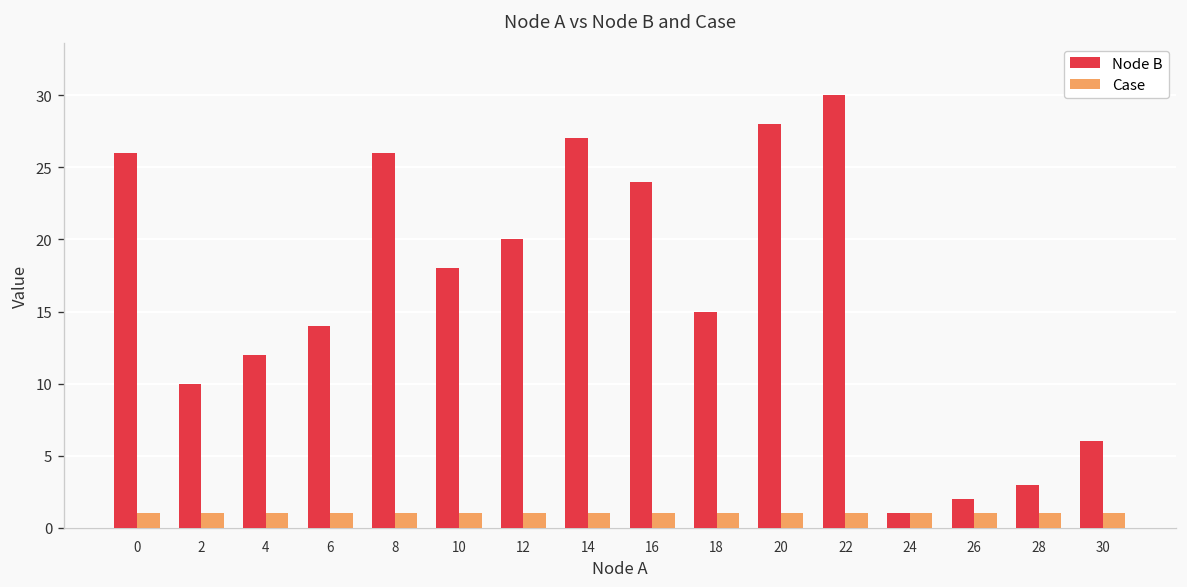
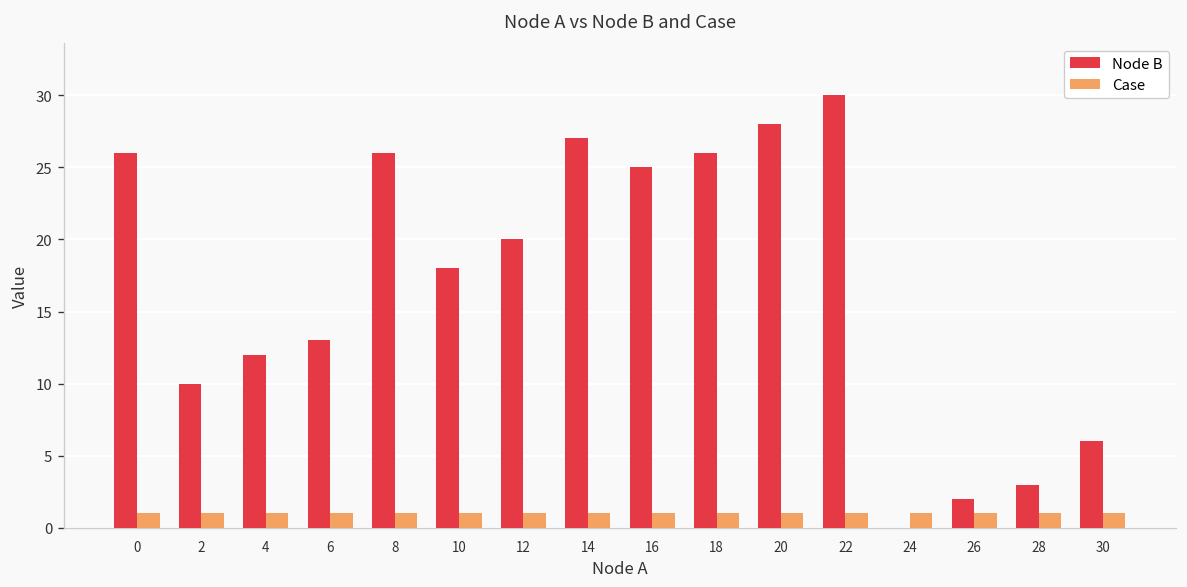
Node B, 6: 14 -> 13
Node B, 16: 24 -> 25
Node B, 18: 15 -> 26
Node B, 24: 1 -> 0
